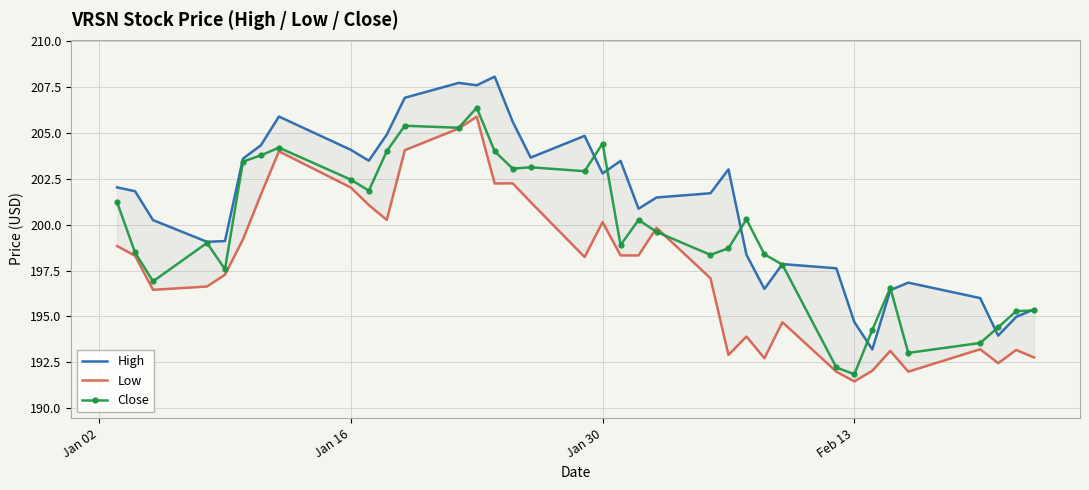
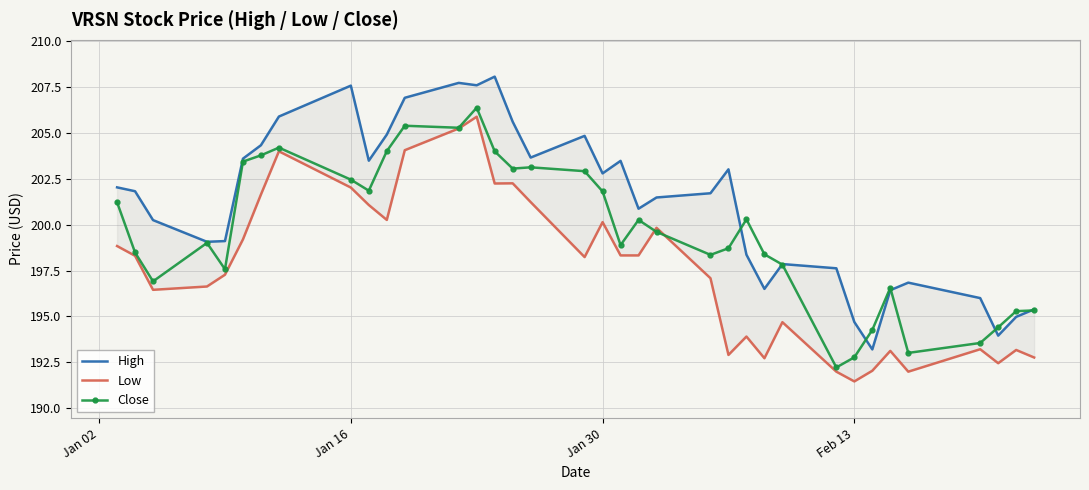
High, Jan 16: 204.1 -> 207.6
Close, Jan 30: 204.4 -> 201.8
Close, Feb 13: 191.9 -> 192.8
